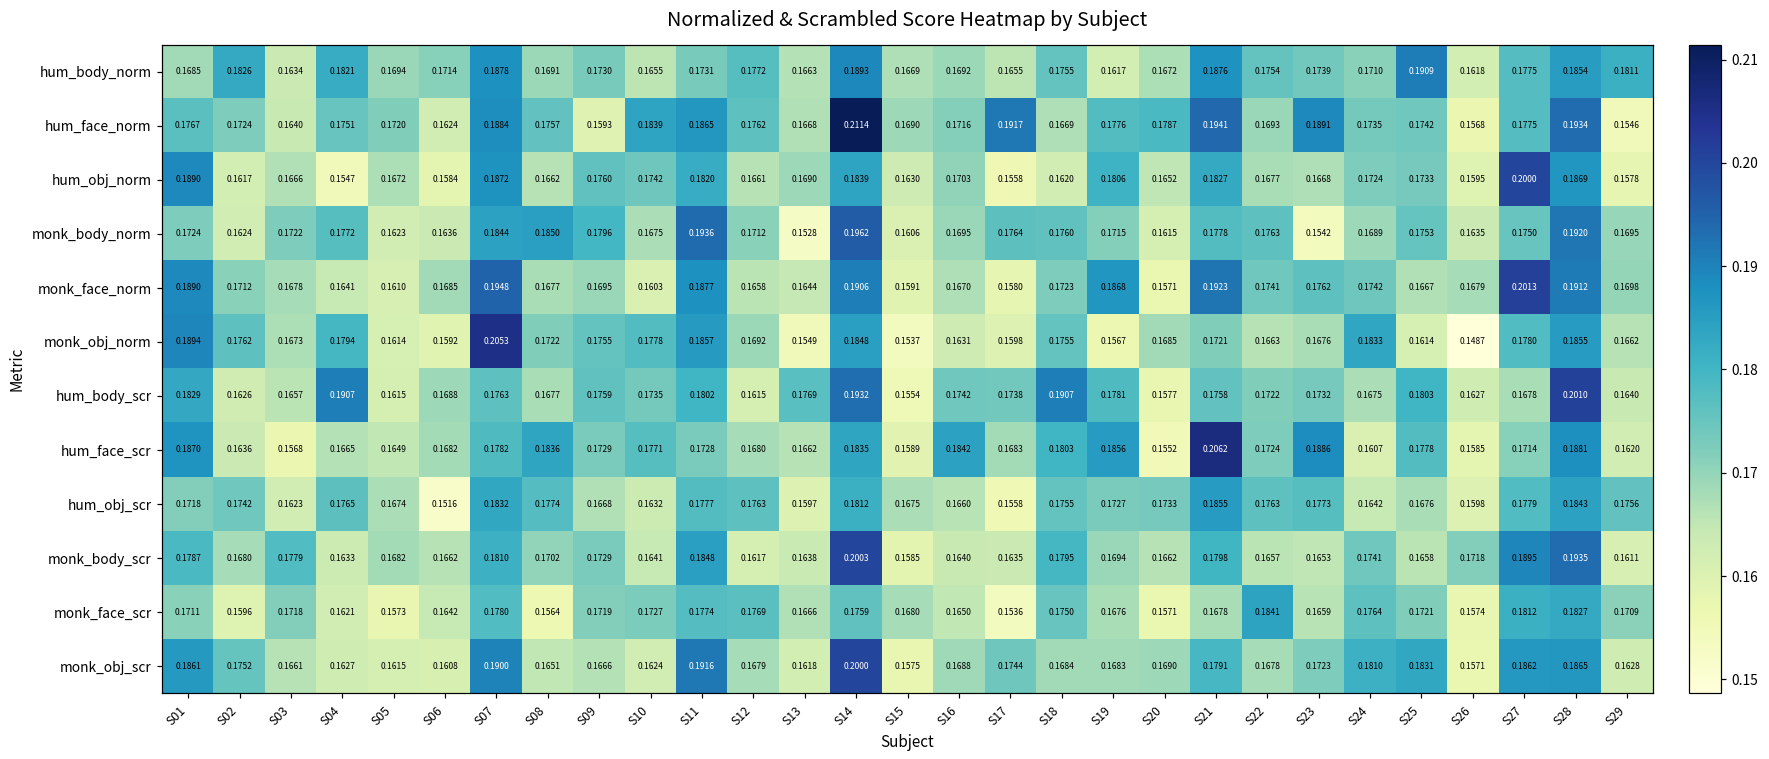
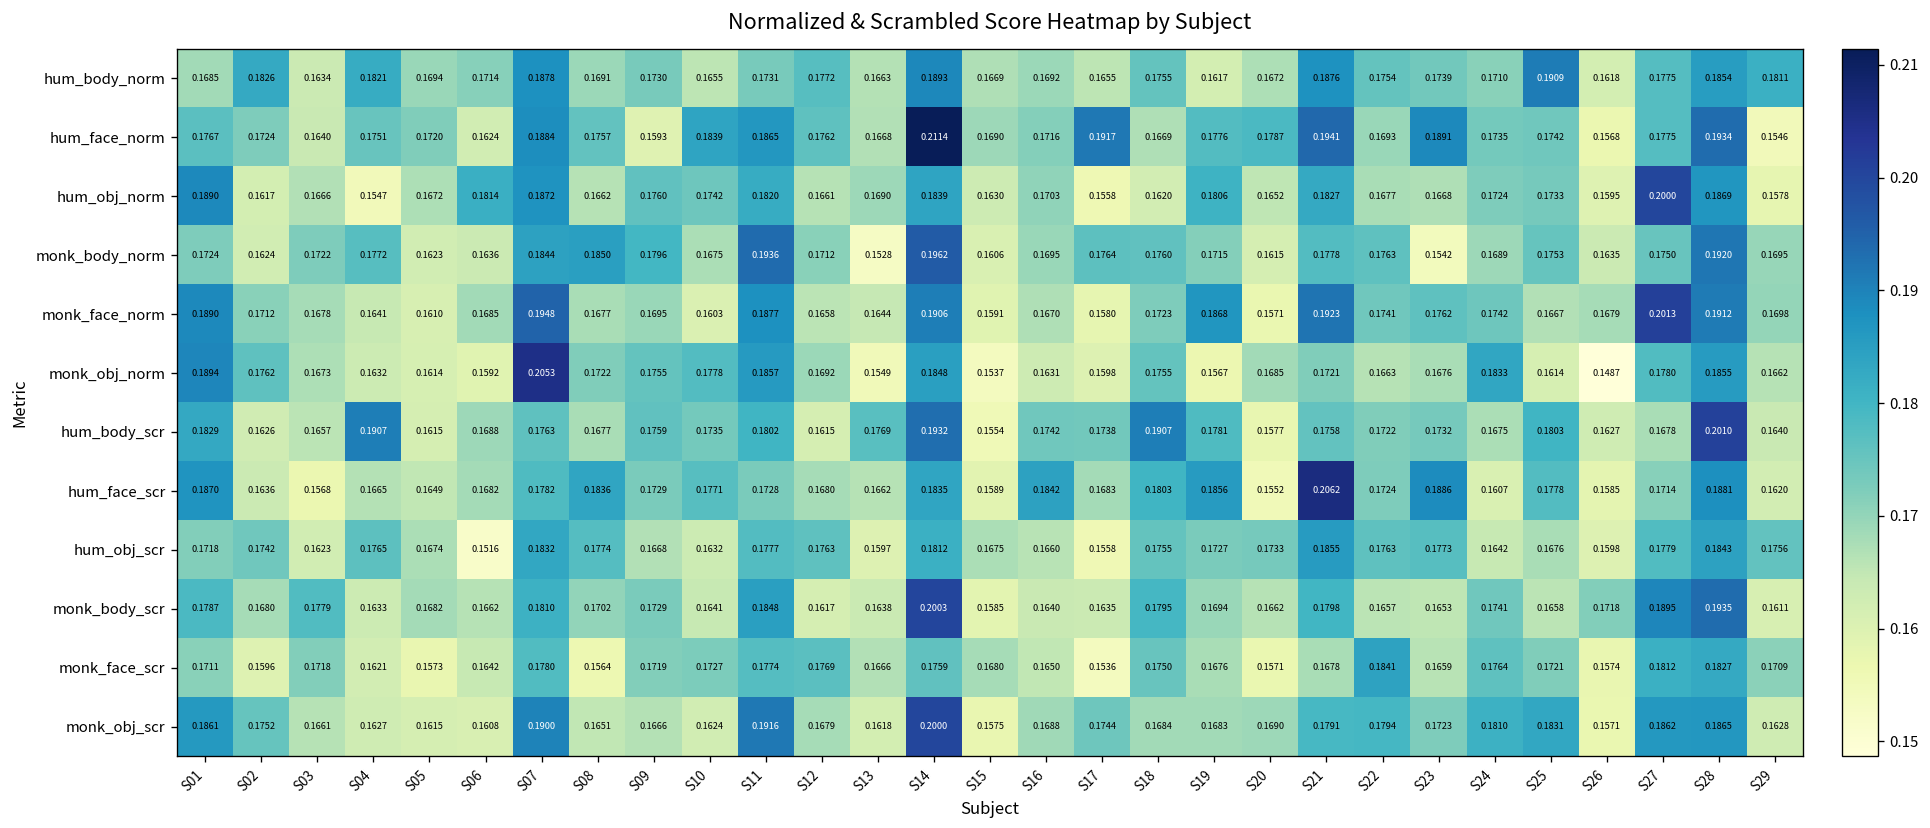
hum_obj_norm, S06: 0.1584 -> 0.1814
monk_obj_norm, S04: 0.1794 -> 0.1632
monk_obj_scr, S22: 0.1678 -> 0.1794
